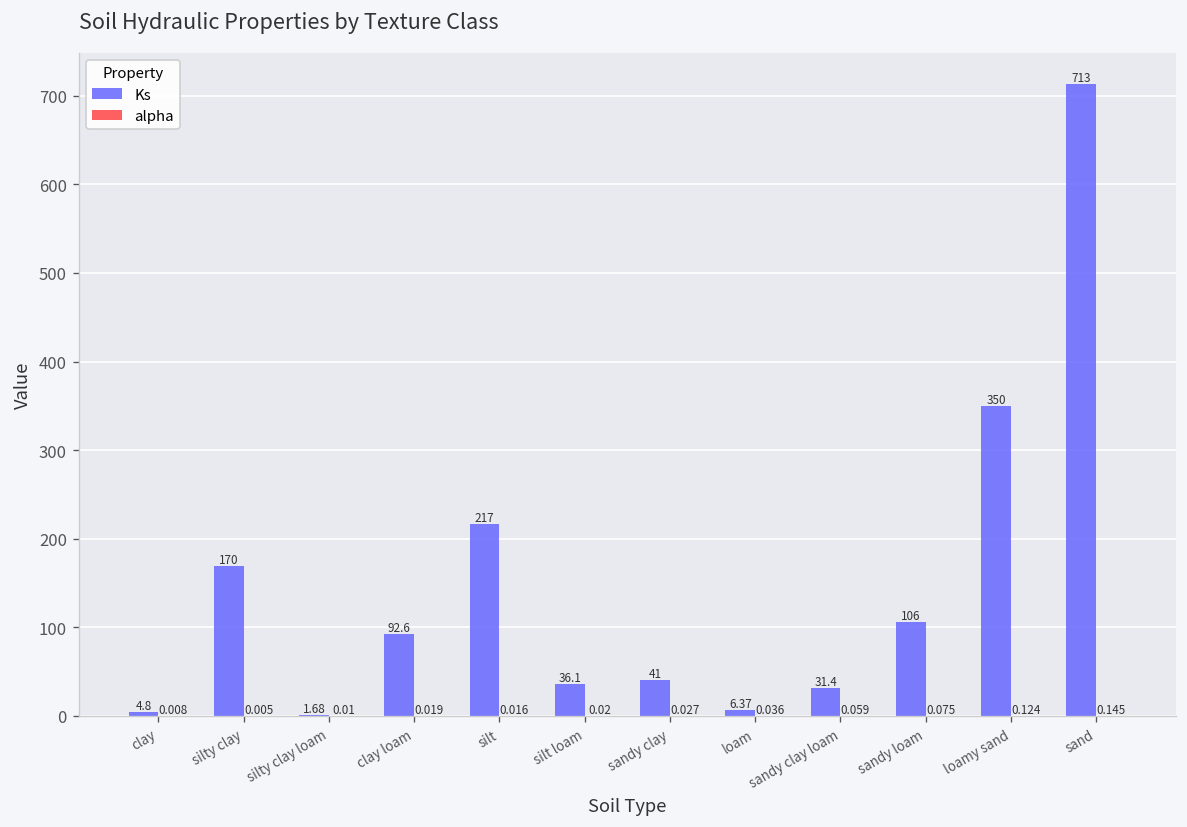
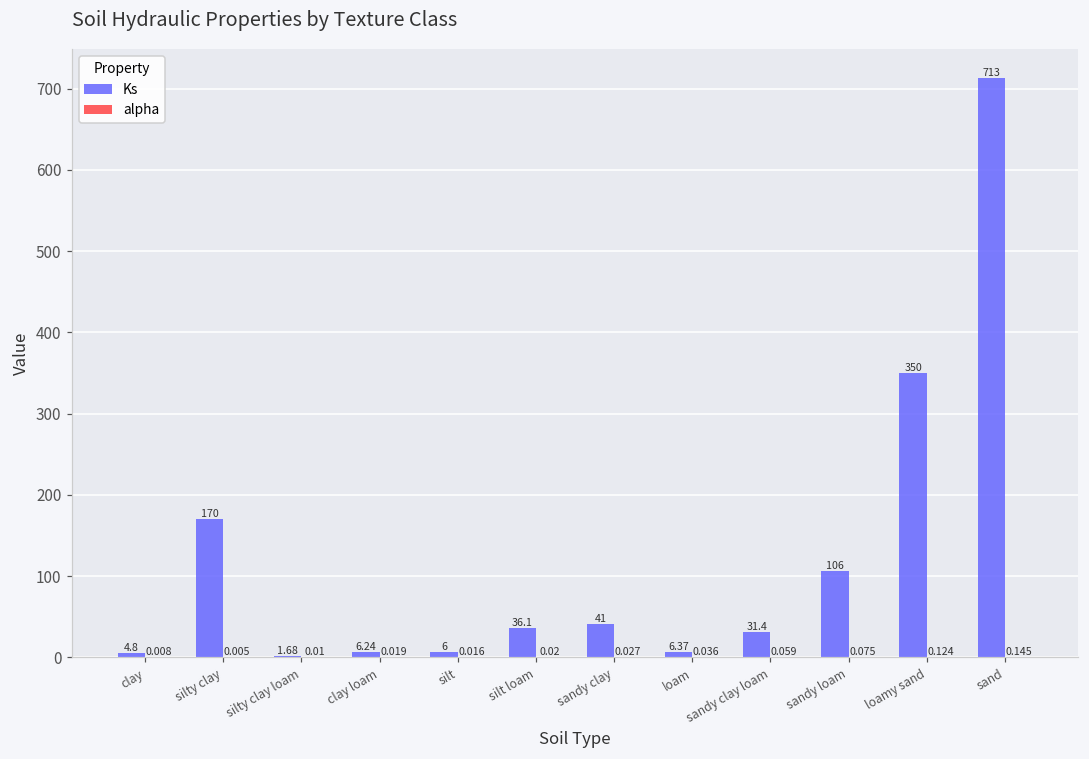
Ks, clay loam: 92.6 -> 6.24
Ks, silt: 217 -> 6
